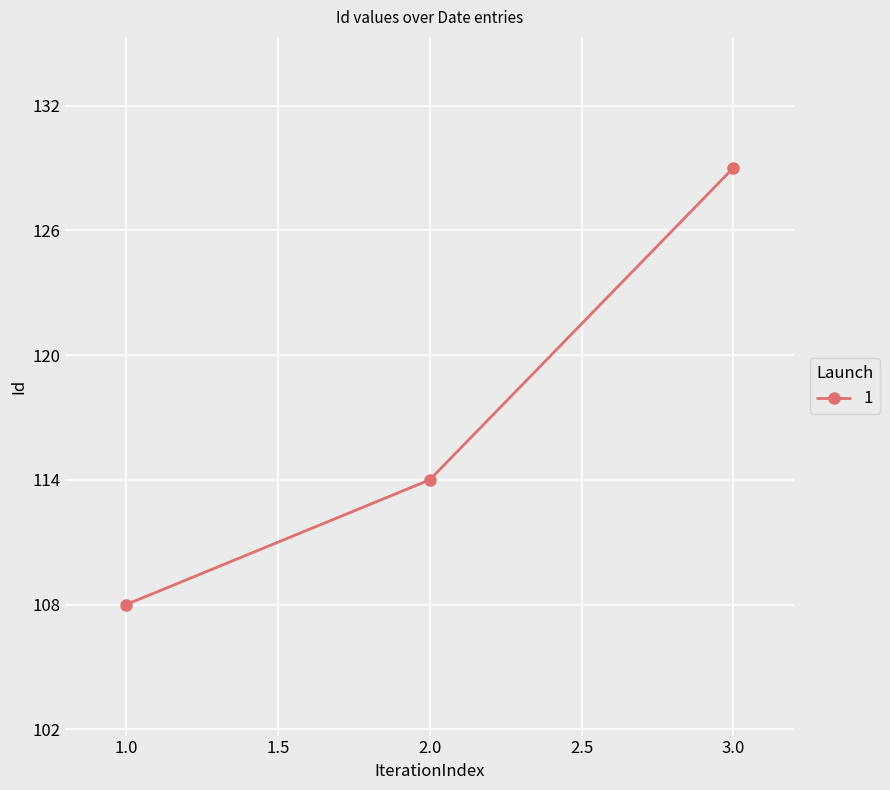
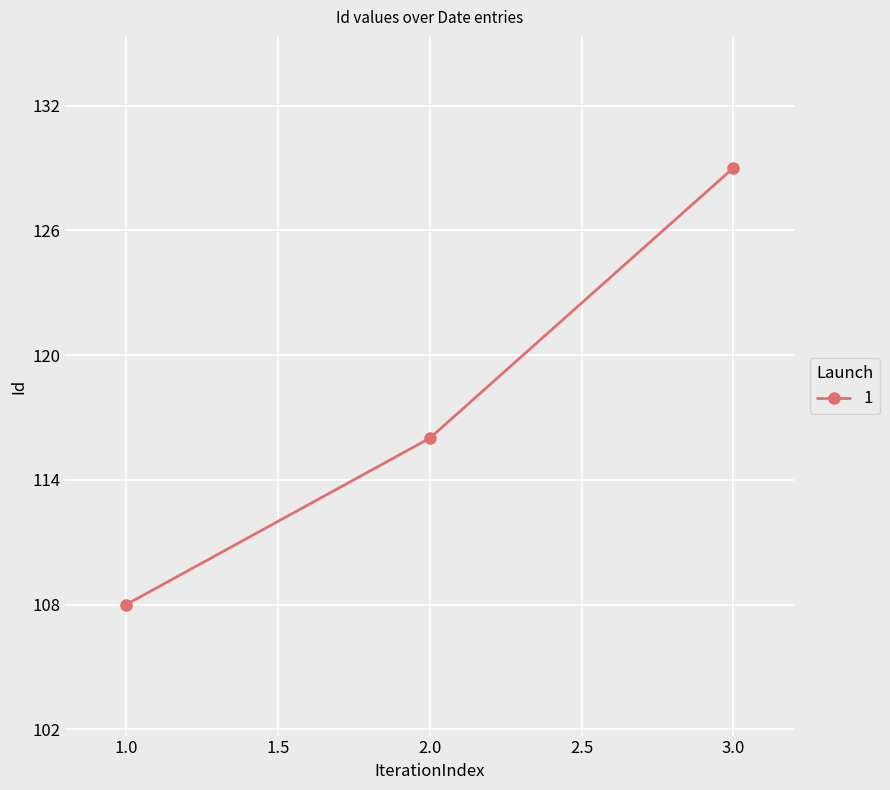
2.0: 114 -> 116
